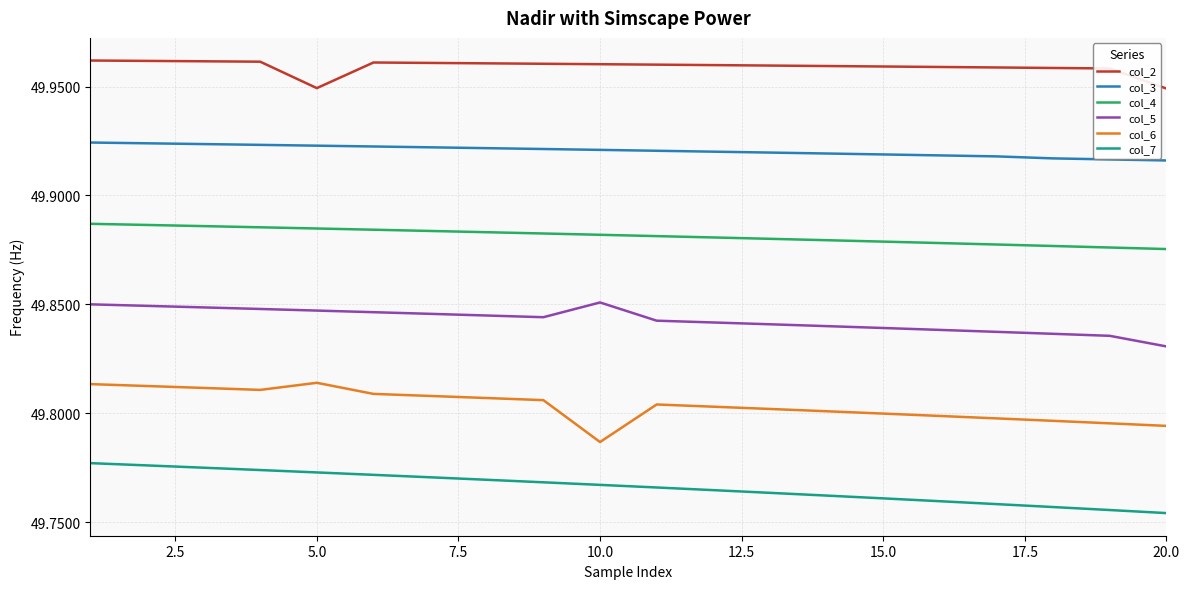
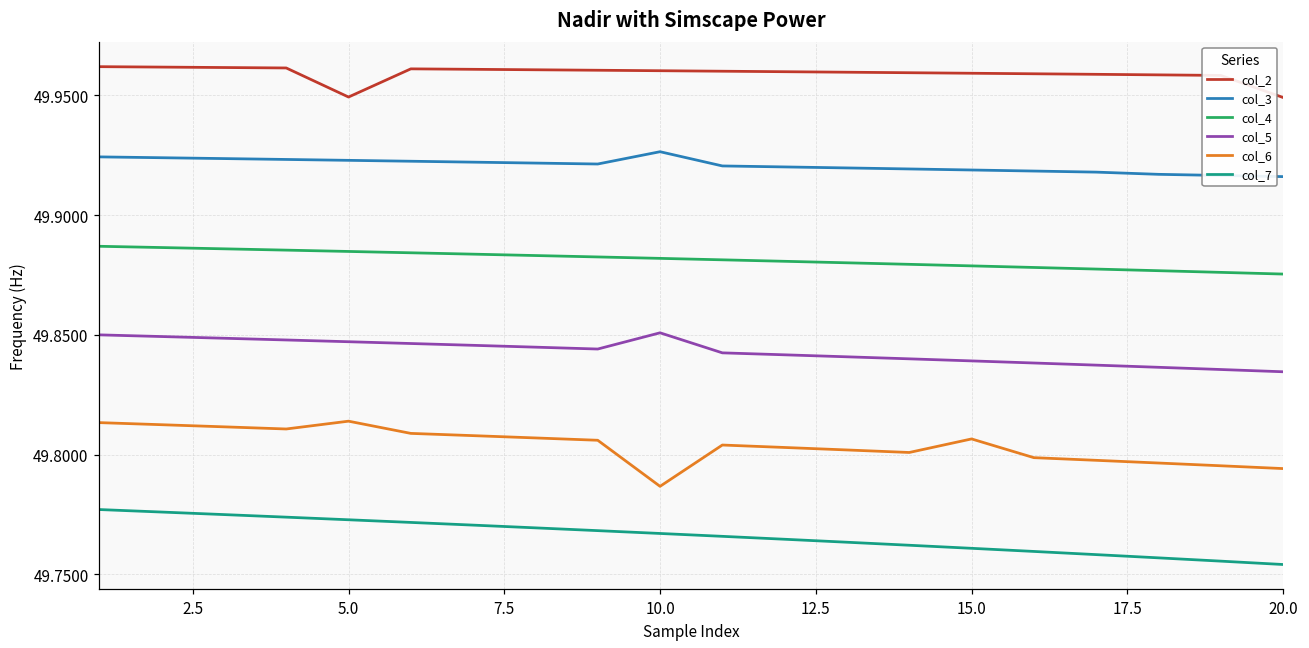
col_3, 10.0: 49.921 -> 49.926
col_6, 15.0: 49.800 -> 49.807
col_5, 20.0: 49.831 -> 49.835
